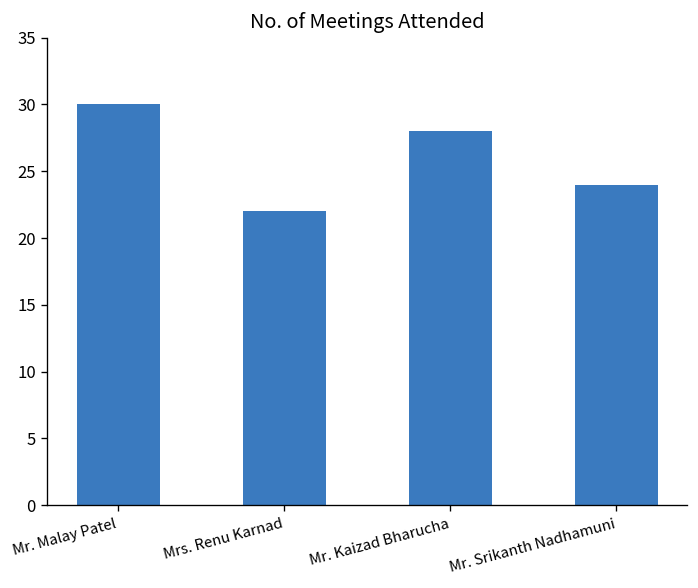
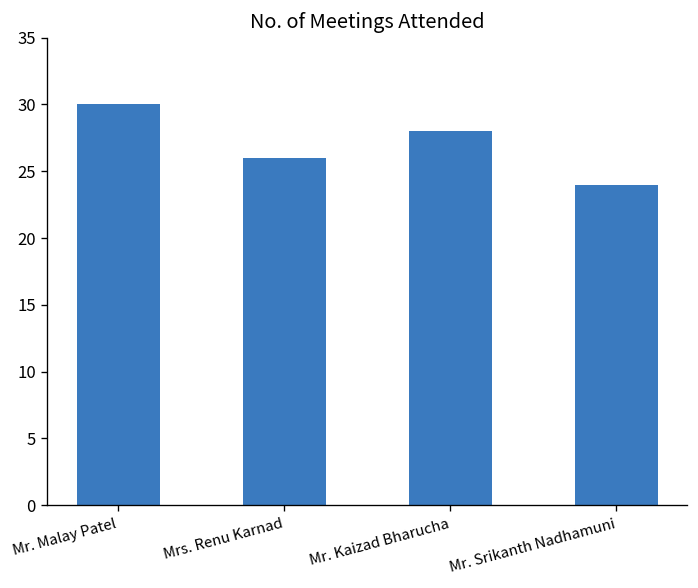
Mrs. Renu Karnad: 22 -> 26
